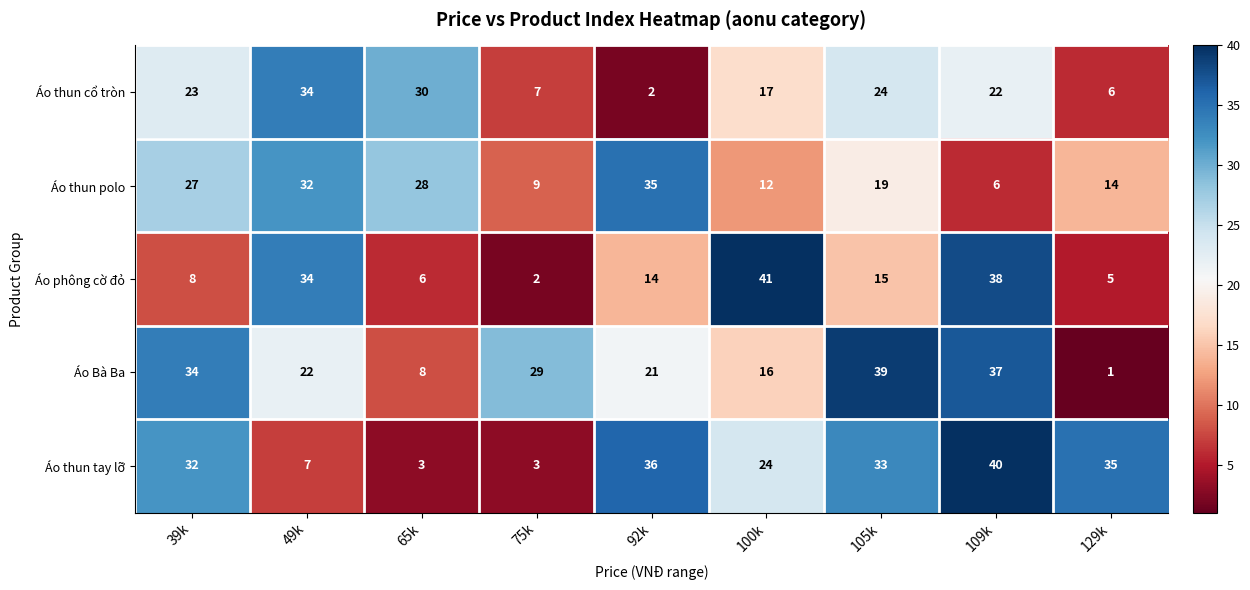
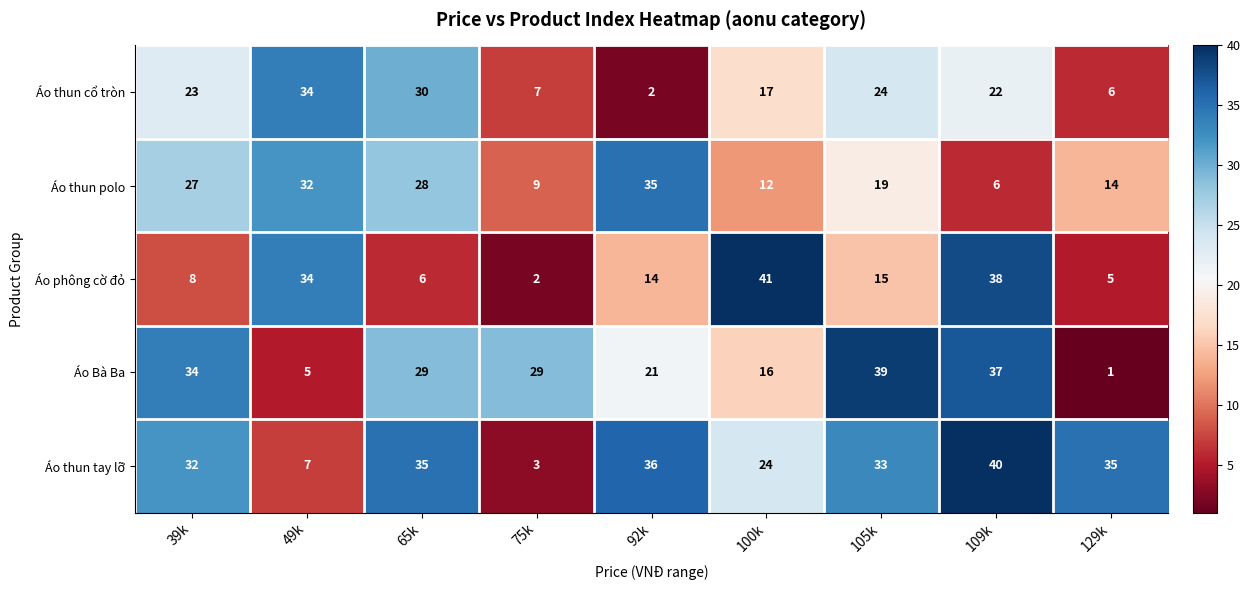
Áo Bà Ba, 49k: 22 -> 5
Áo Bà Ba, 65k: 8 -> 29
Áo thun tay lỡ, 65k: 3 -> 35
